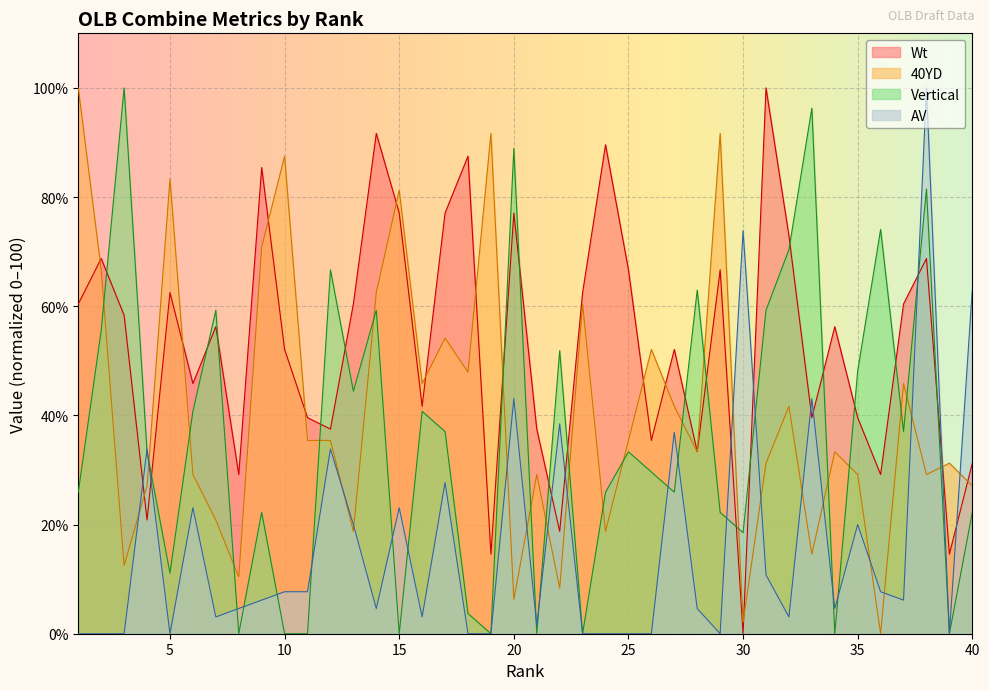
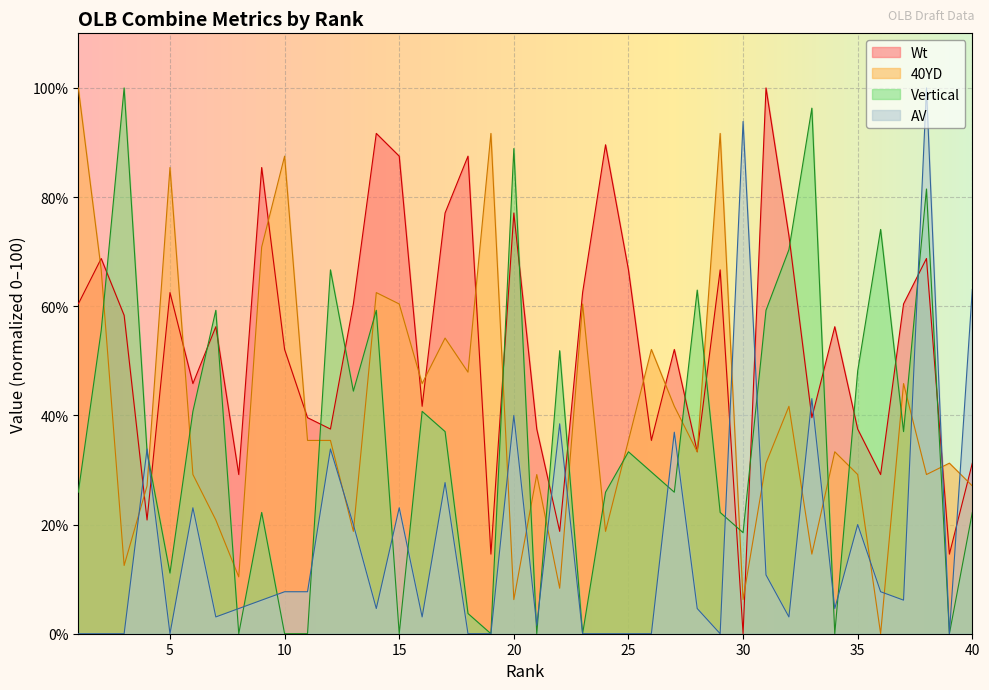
40YD, 5: 83% -> 85%
Wt, 15: 77% -> 88%
40YD, 15: 81% -> 60%
AV, 20: 43% -> 40%
40YD, 30: 2% -> 6%
AV, 30: 74% -> 94%
Wt, 35: 40% -> 38%
